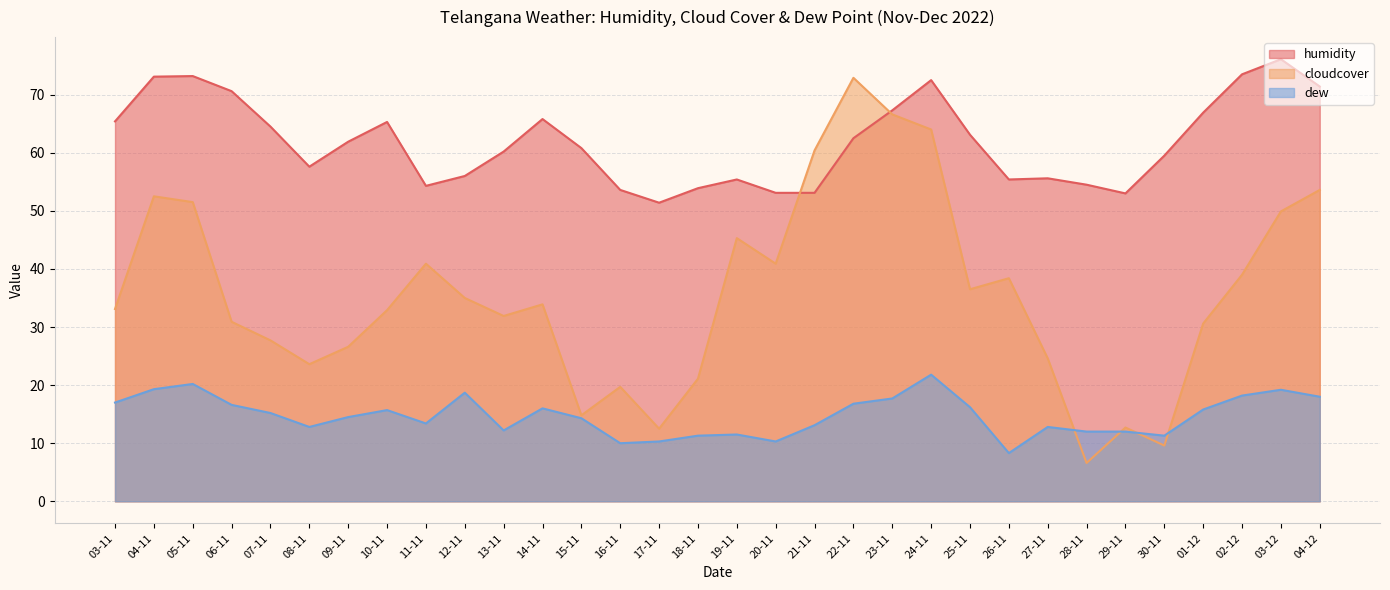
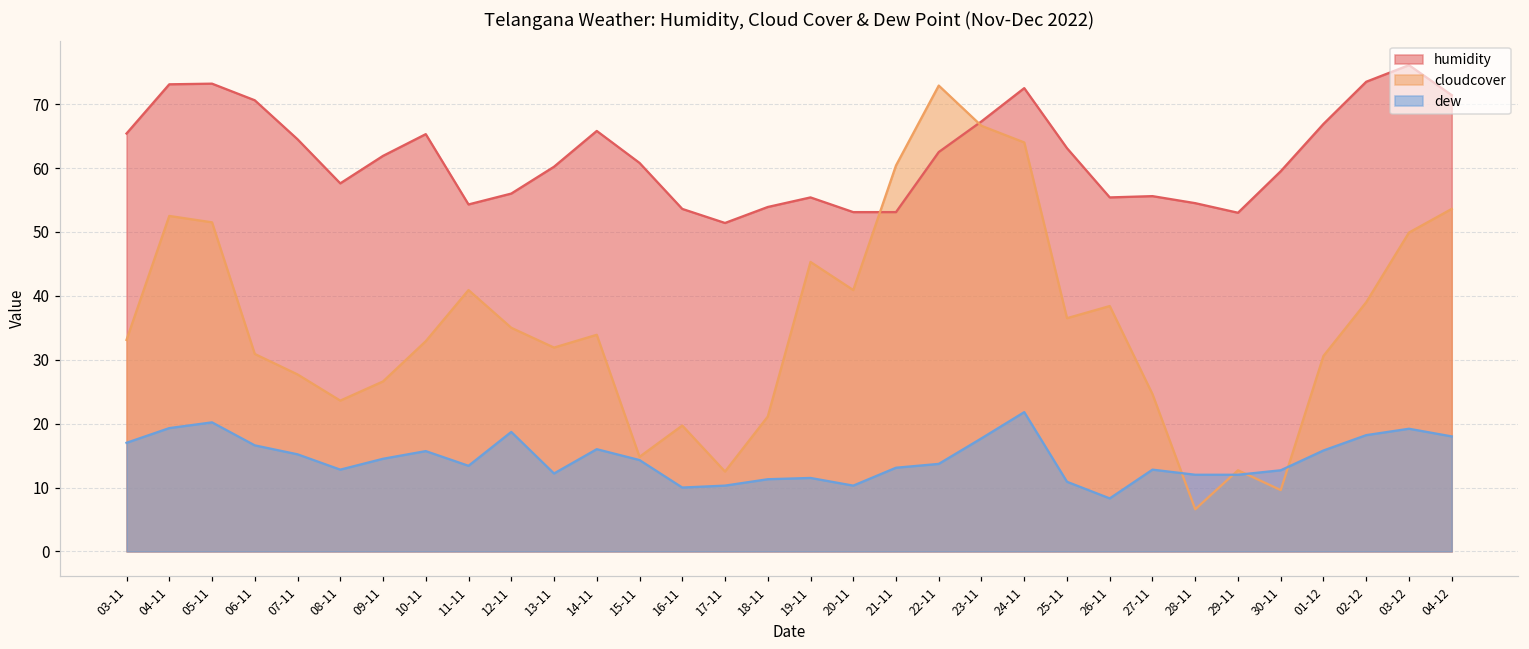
dew, 22-11: 17 -> 14
dew, 25-11: 16 -> 11
dew, 30-11: 11 -> 13
